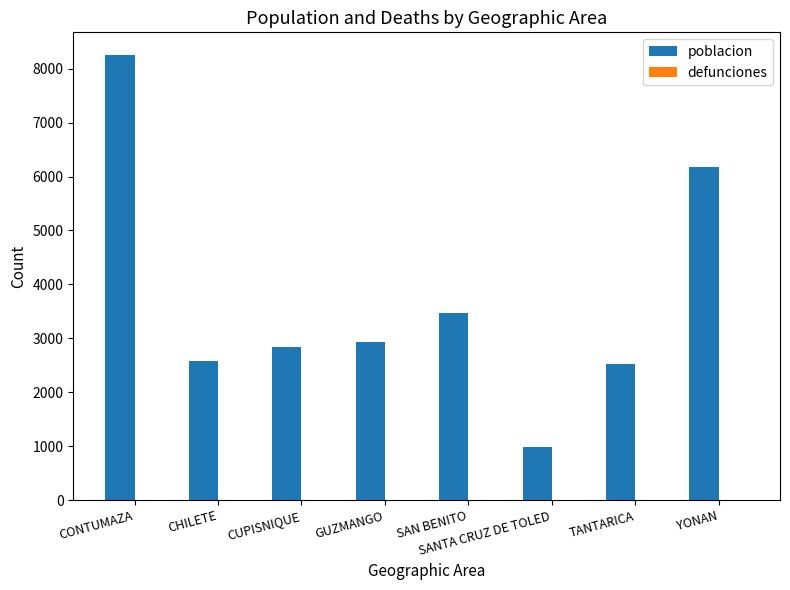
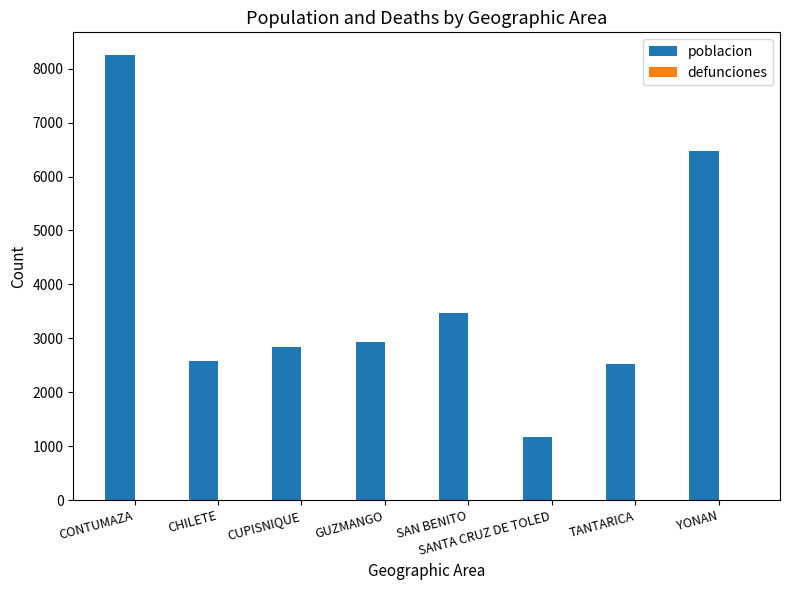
poblacion, SANTA CRUZ DE TOLED: 1000 -> 1200
poblacion, YONAN: 6200 -> 6500
